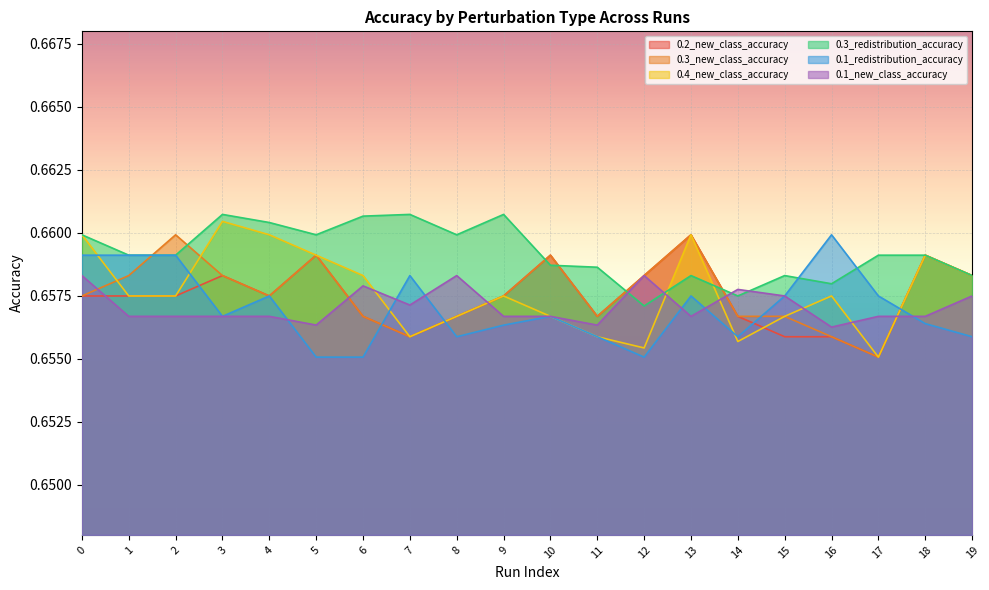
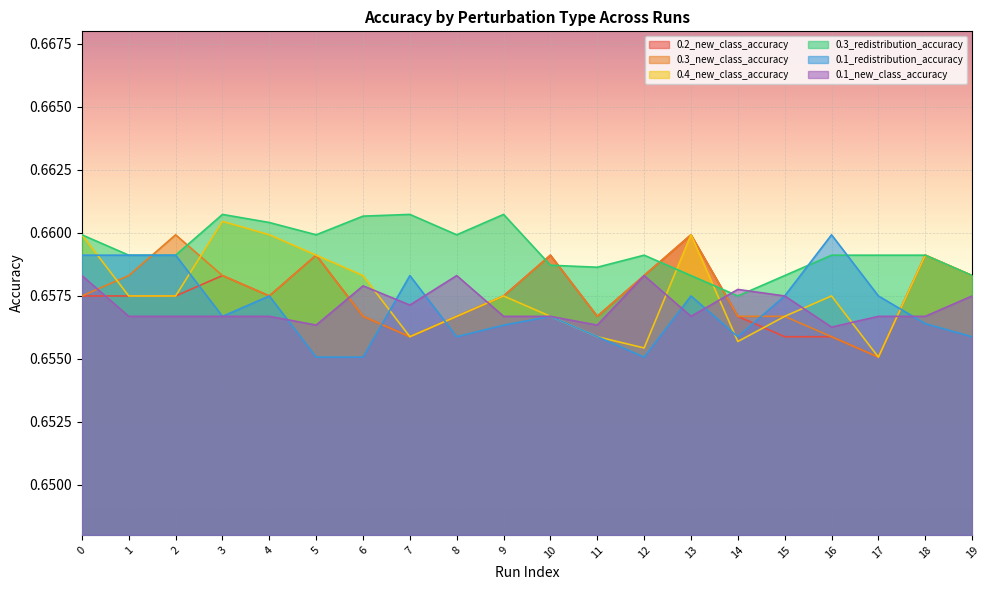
0.3_redistribution_accuracy, 12: 0.6571 -> 0.6591
0.3_redistribution_accuracy, 16: 0.6580 -> 0.6591
